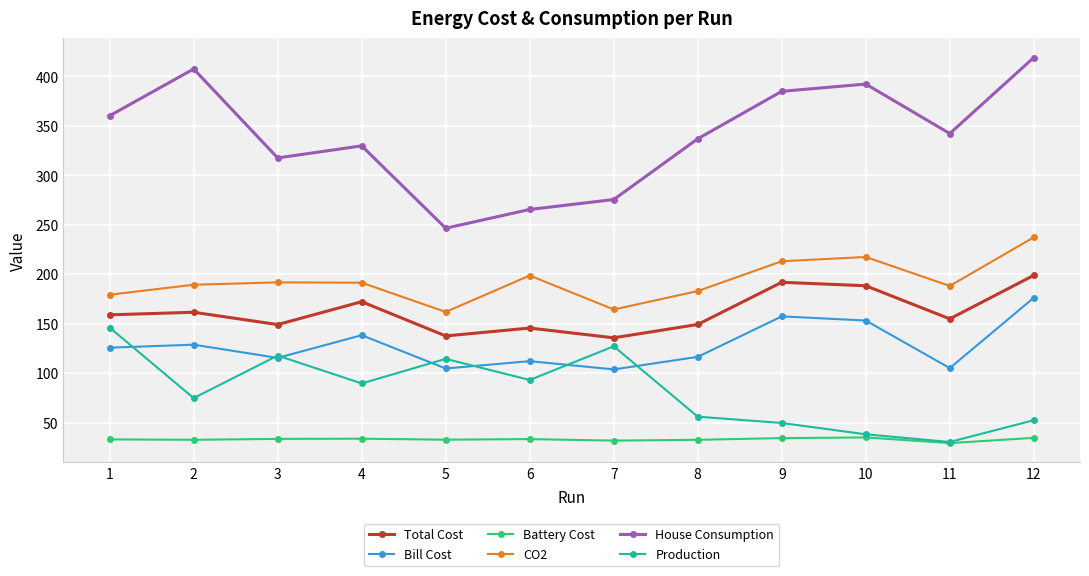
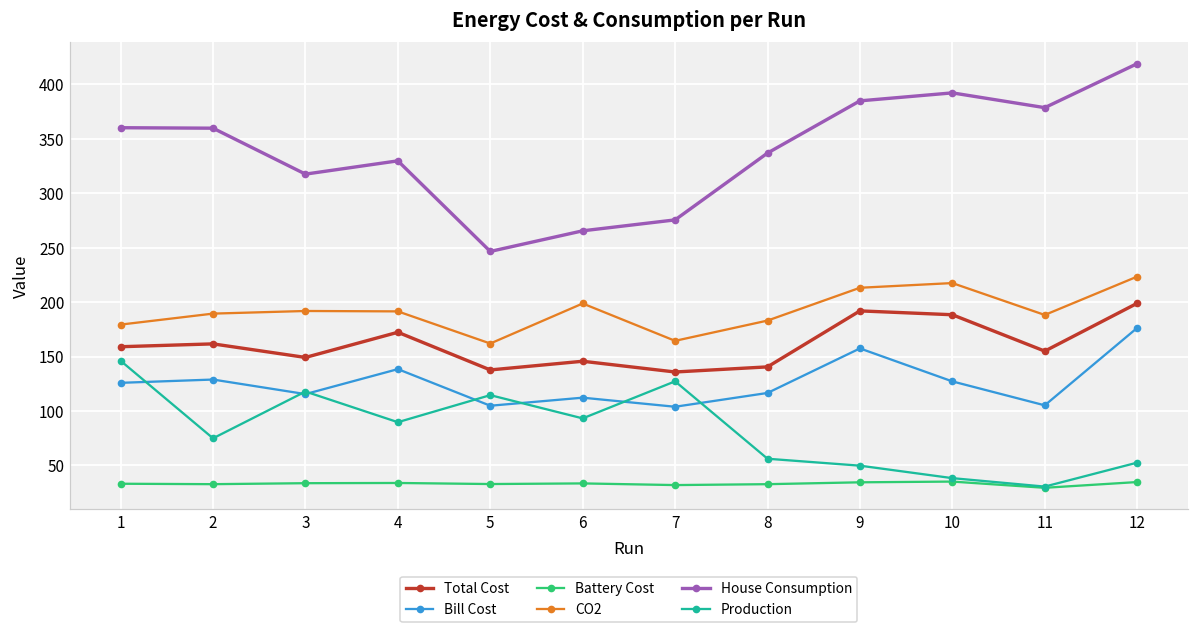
House Consumption, 2: 410 -> 360
Total Cost, 8: 150 -> 140
Bill Cost, 10: 150 -> 130
House Consumption, 11: 340 -> 380
CO2, 12: 240 -> 220
